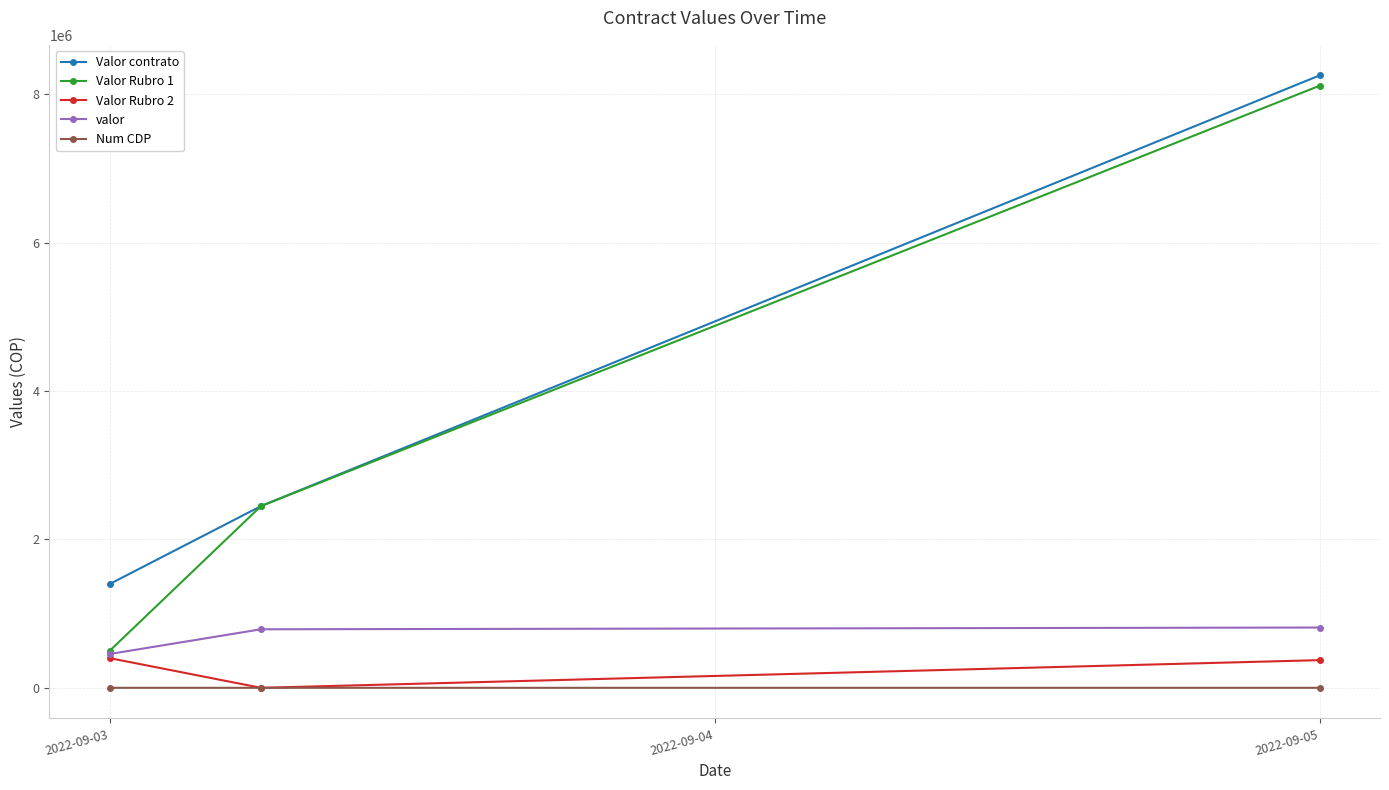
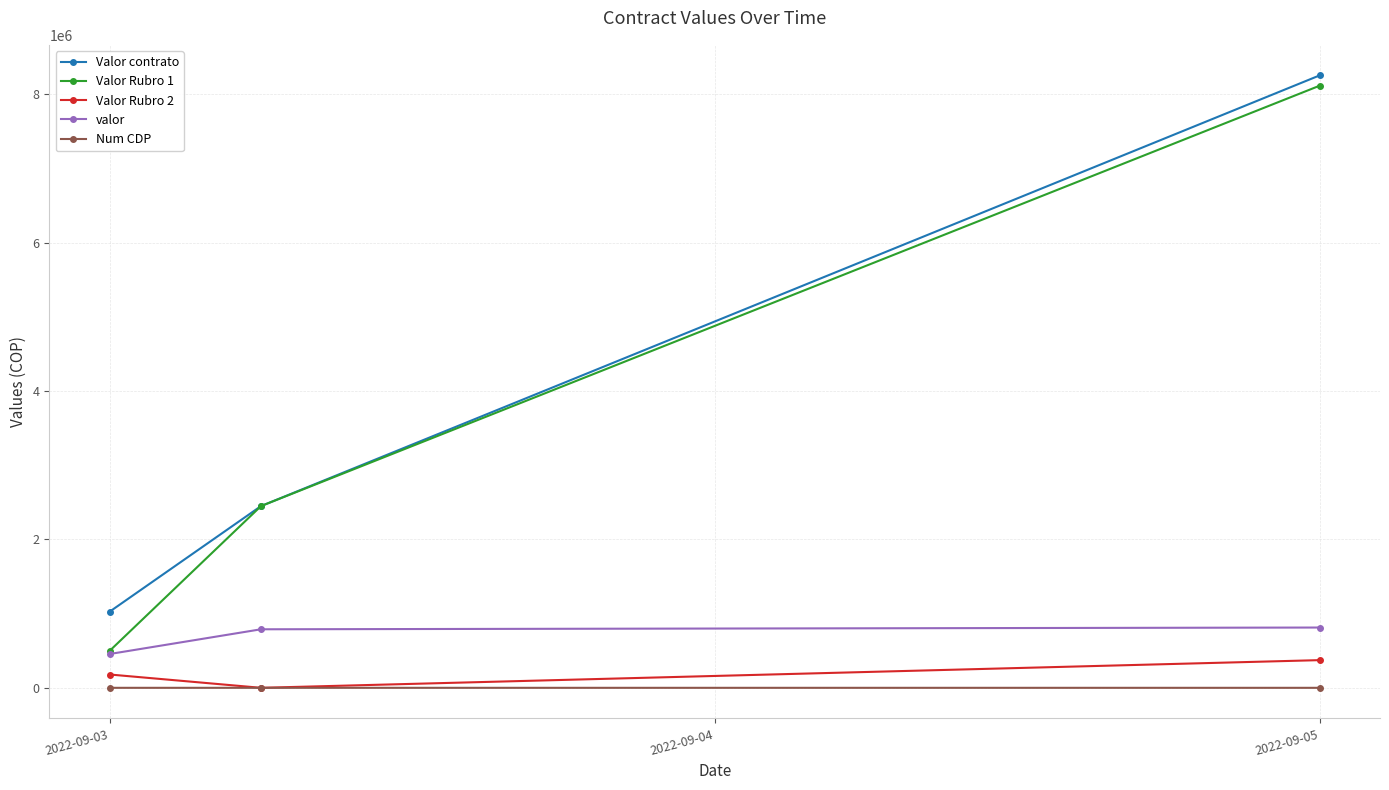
Valor contrato, 2022-09-03: 1400000 -> 1000000
Valor Rubro 2, 2022-09-03: 400000 -> 200000
